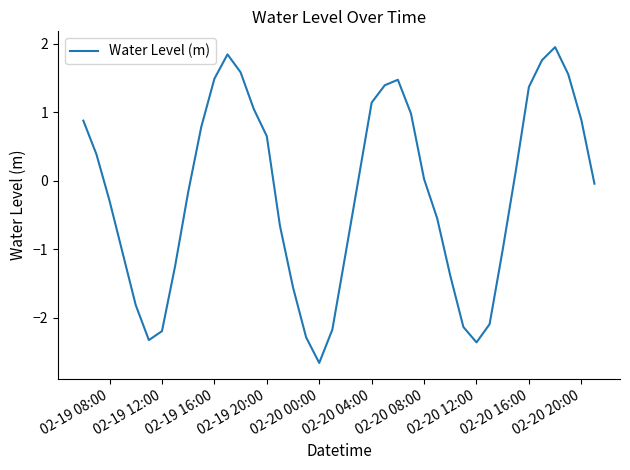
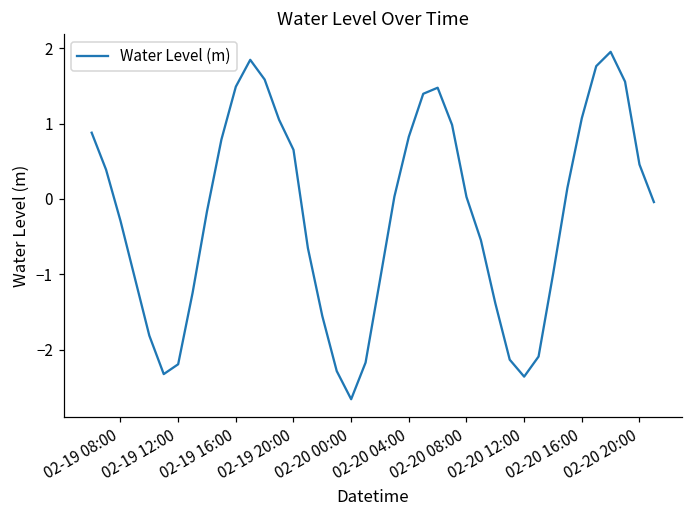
02-20 04:00: 1.1 -> 0.8
02-20 16:00: 1.4 -> 1.1
02-20 20:00: 0.9 -> 0.5
